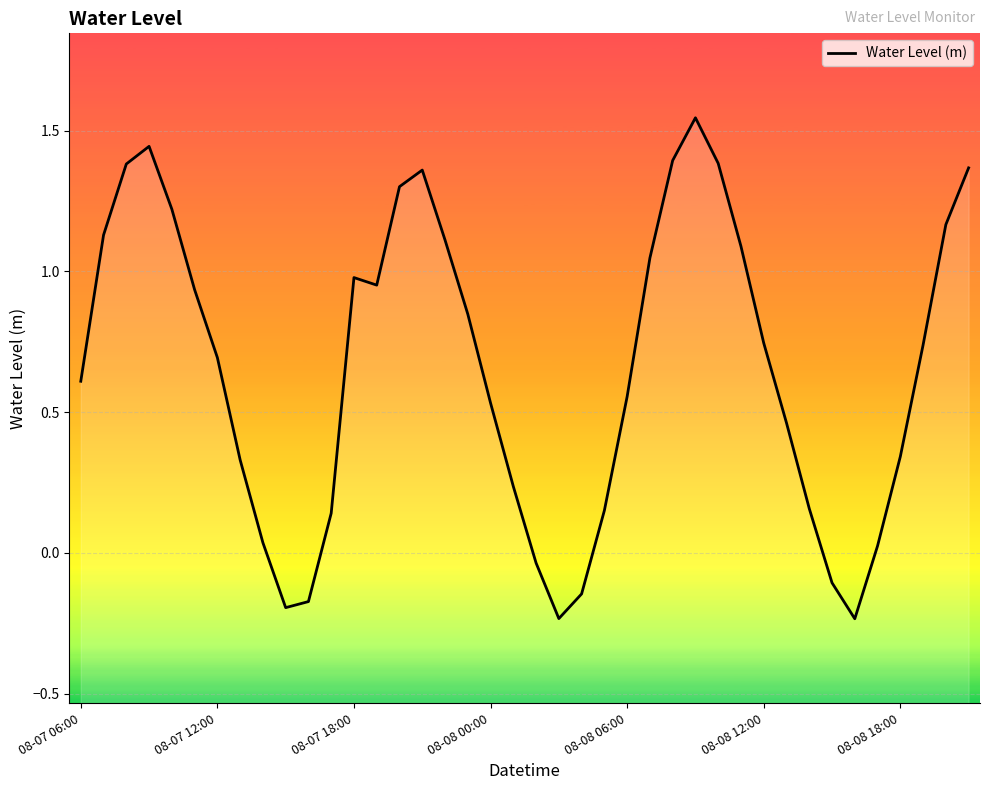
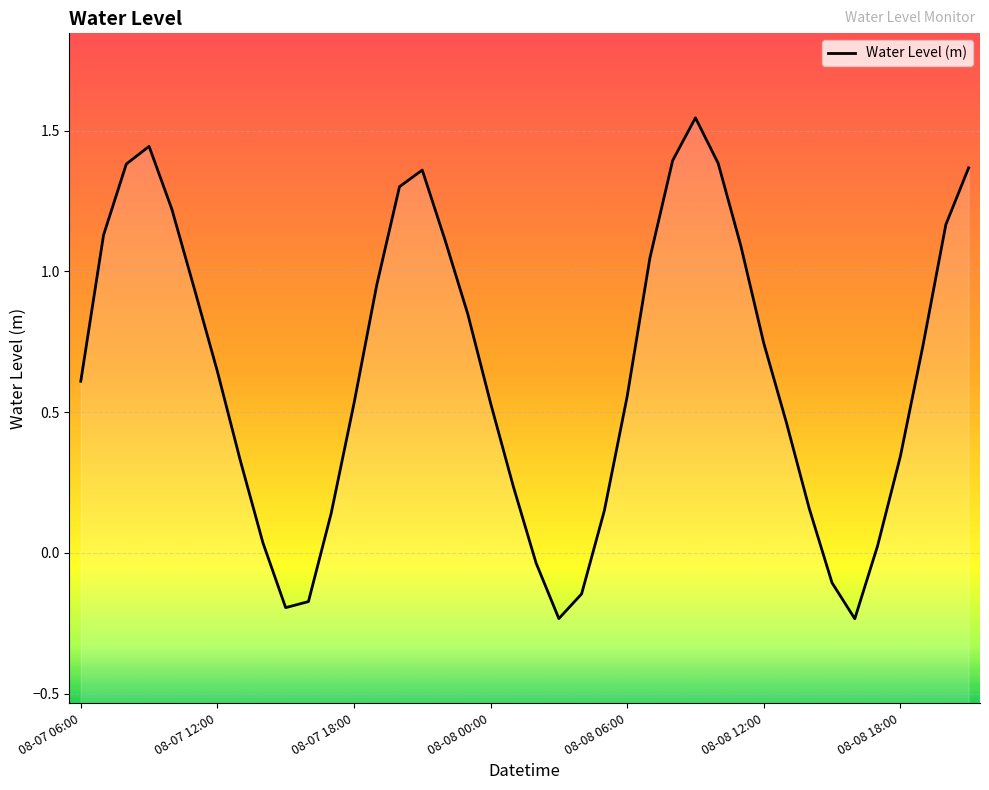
08-07 12:00: 0.69 -> 0.65
08-07 18:00: 0.98 -> 0.53
